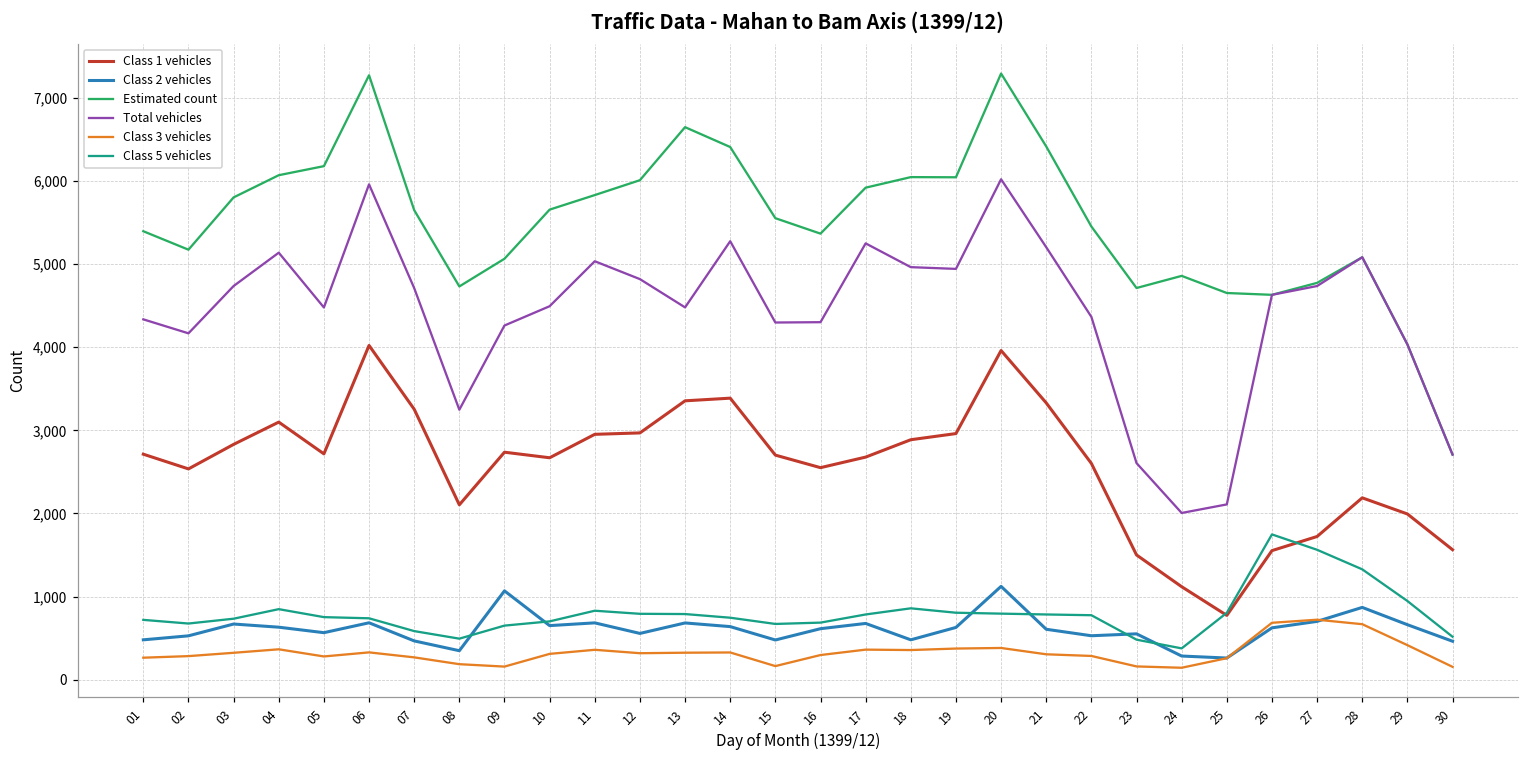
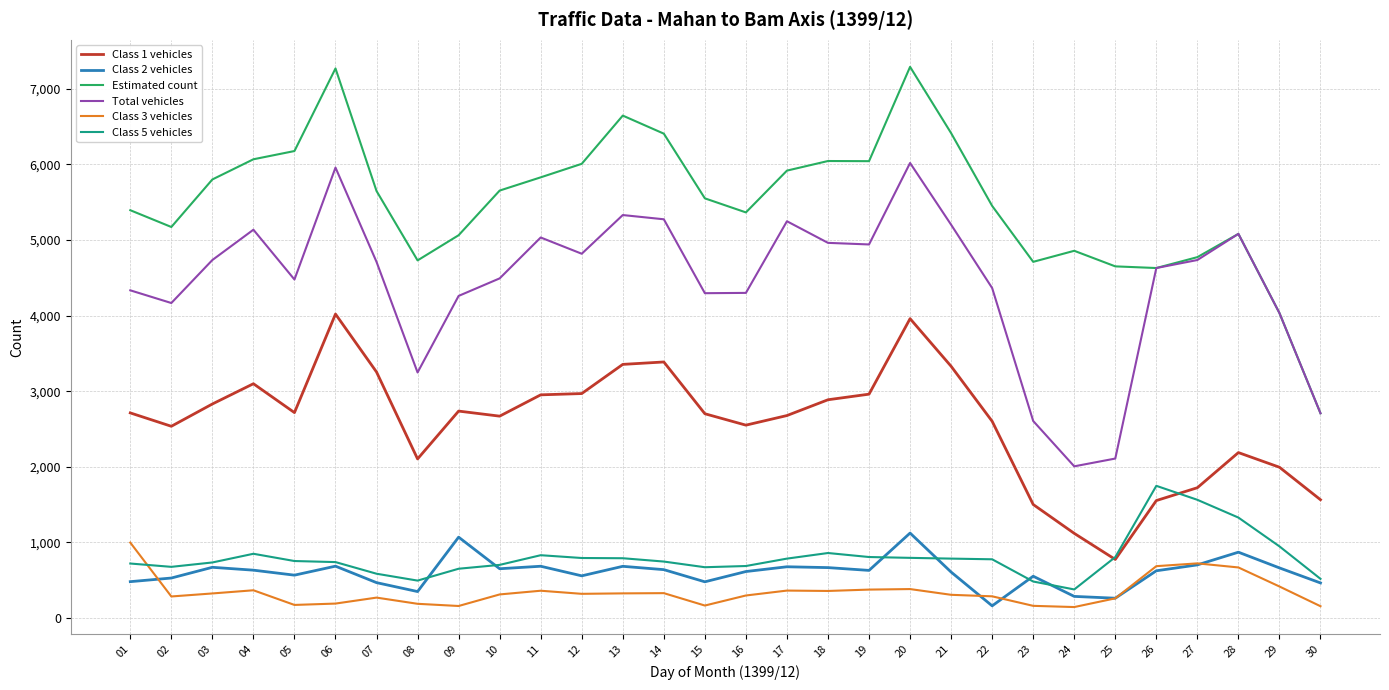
Class 3 vehicles, 01: 300 -> 1,000
Class 3 vehicles, 05: 300 -> 200
Class 3 vehicles, 06: 300 -> 200
Total vehicles, 13: 4,500 -> 5,300
Class 2 vehicles, 18: 500 -> 700
Class 2 vehicles, 22: 500 -> 200
